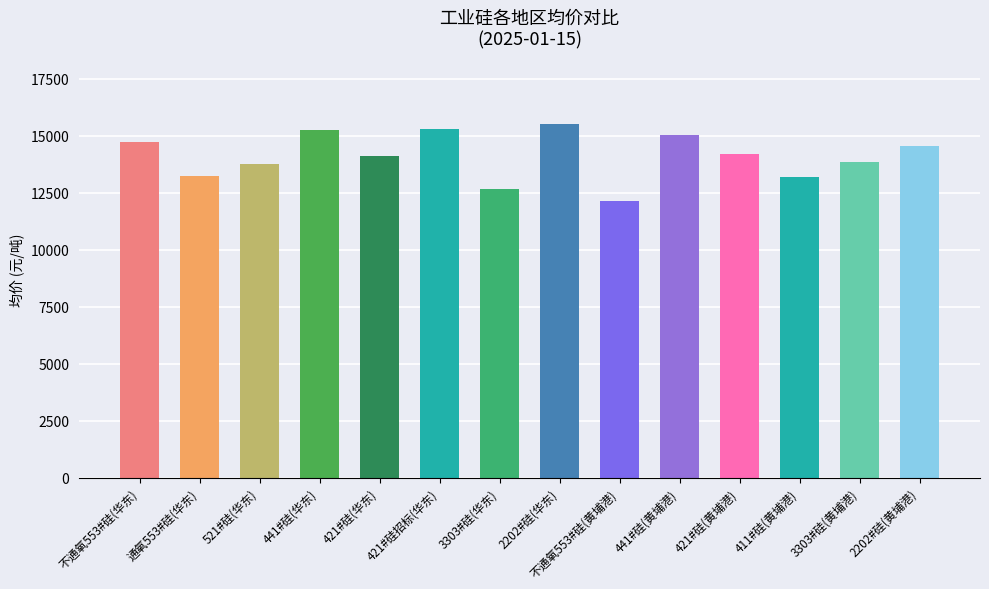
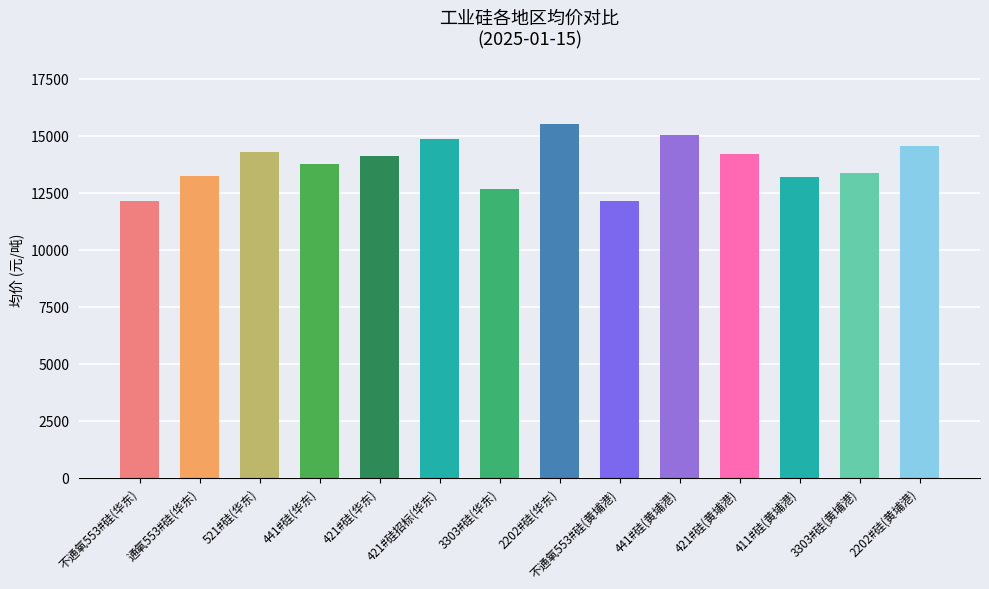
不通氧553#硅(华东): 14700 -> 12200
521#硅(华东): 13800 -> 14300
441#硅(华东): 15300 -> 13800
421#硅招标(华东): 15300 -> 14900
3303#硅(黄埔港): 13900 -> 13400
